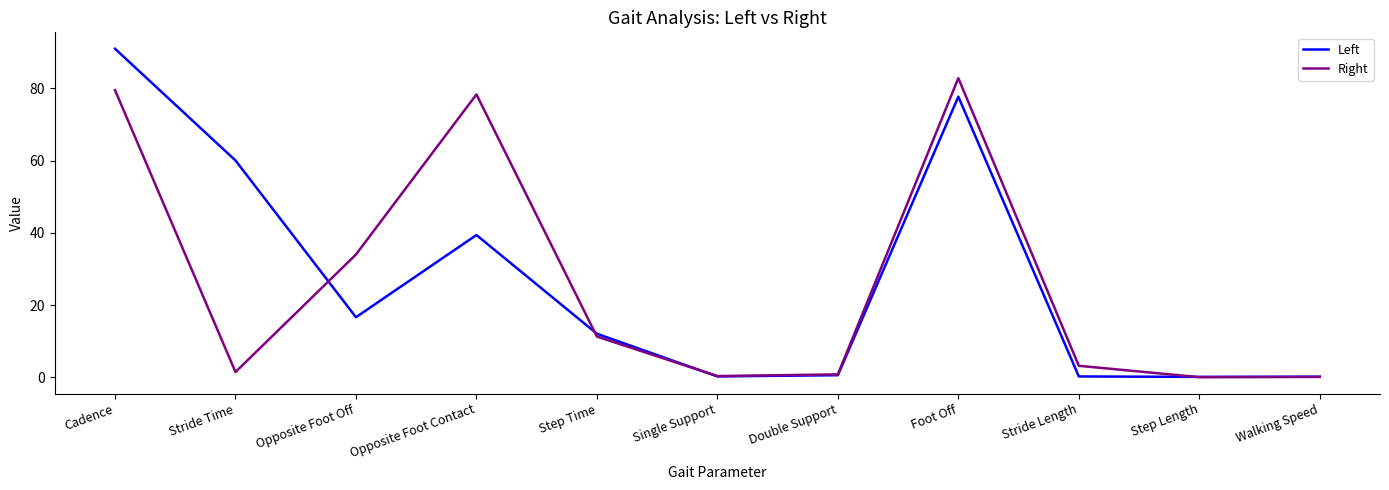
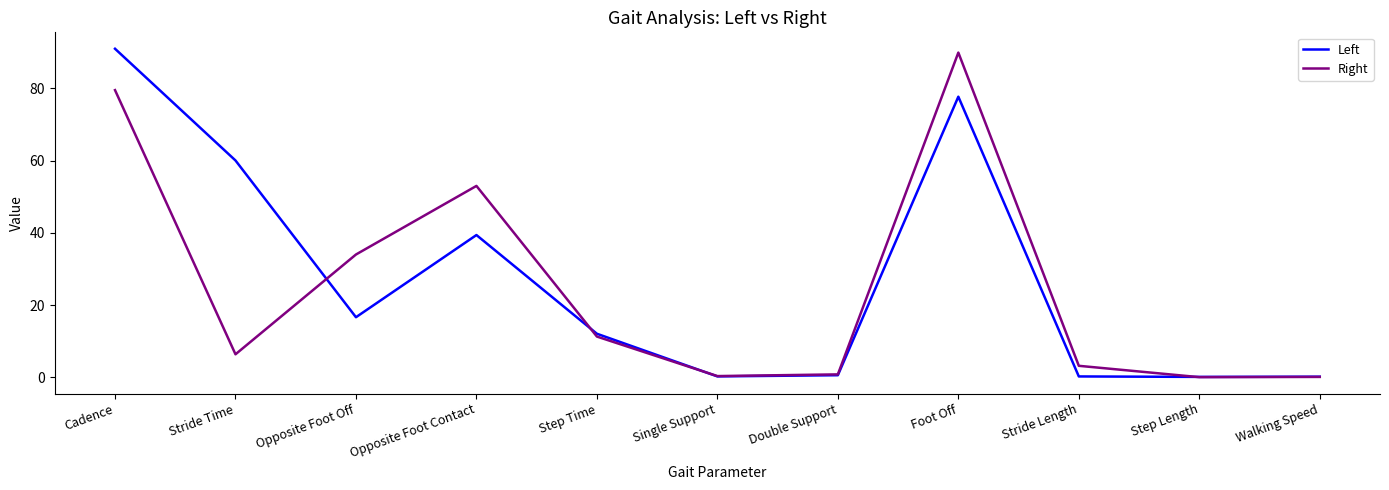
Right, Stride Time: 2 -> 6
Right, Opposite Foot Contact: 78 -> 53
Right, Foot Off: 83 -> 90
